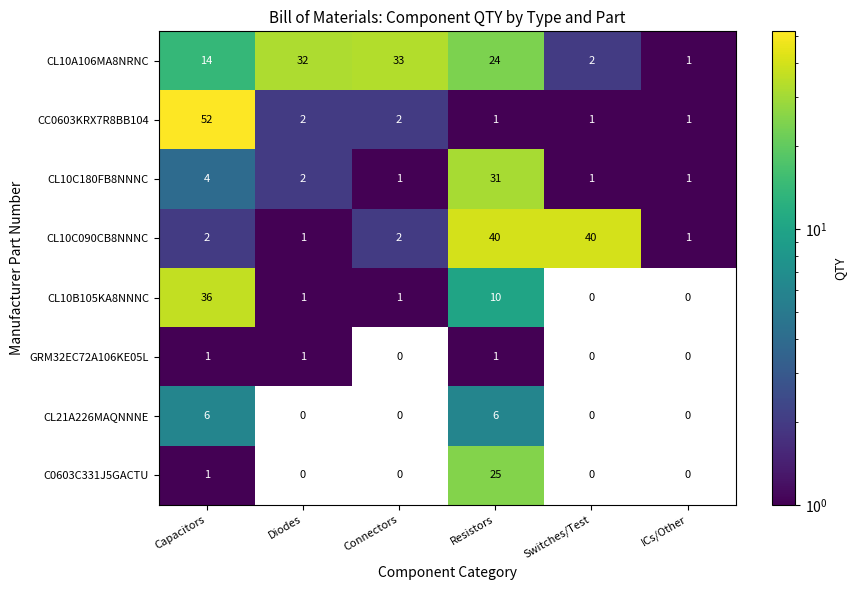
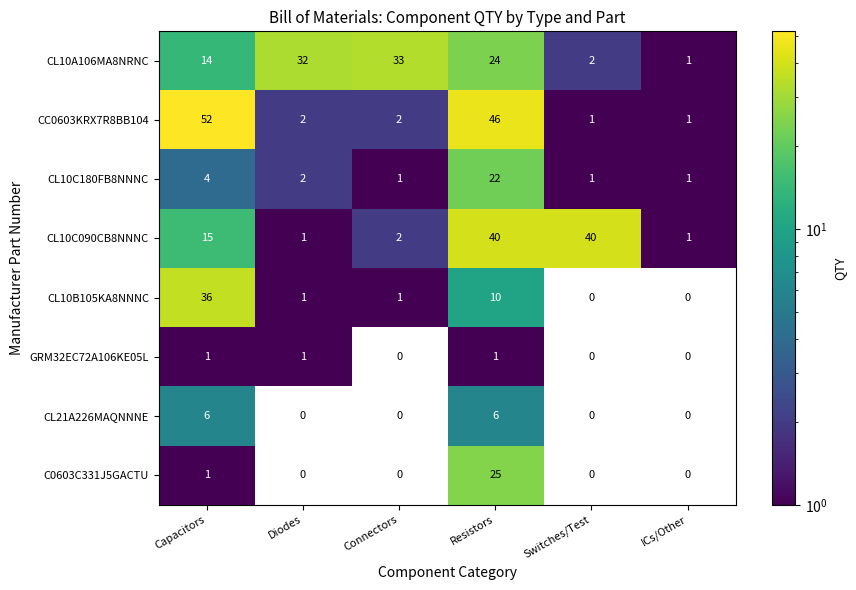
CC0603KRX7R8BB104, Resistors: 1 -> 46
CL10C180FB8NNNC, Resistors: 31 -> 22
CL10C090CB8NNNC, Capacitors: 2 -> 15
